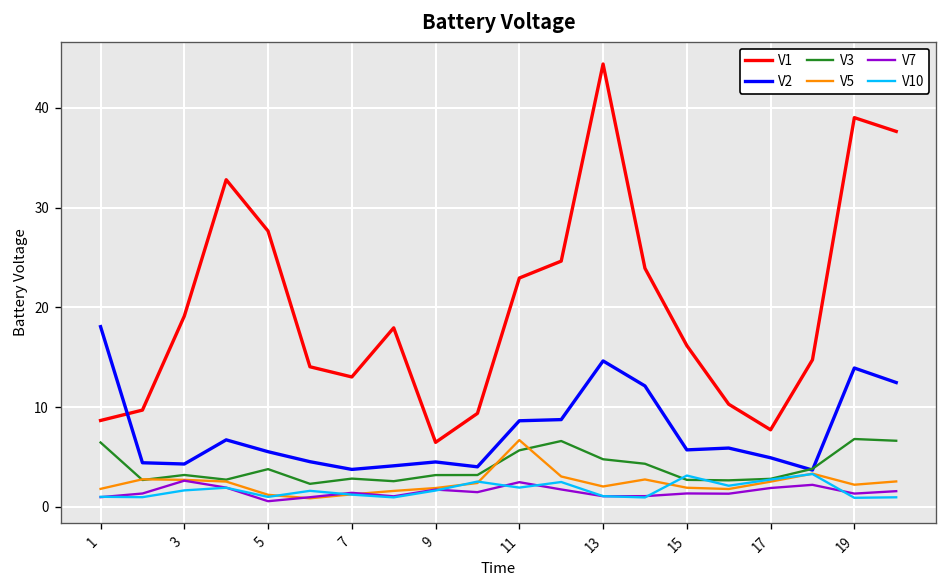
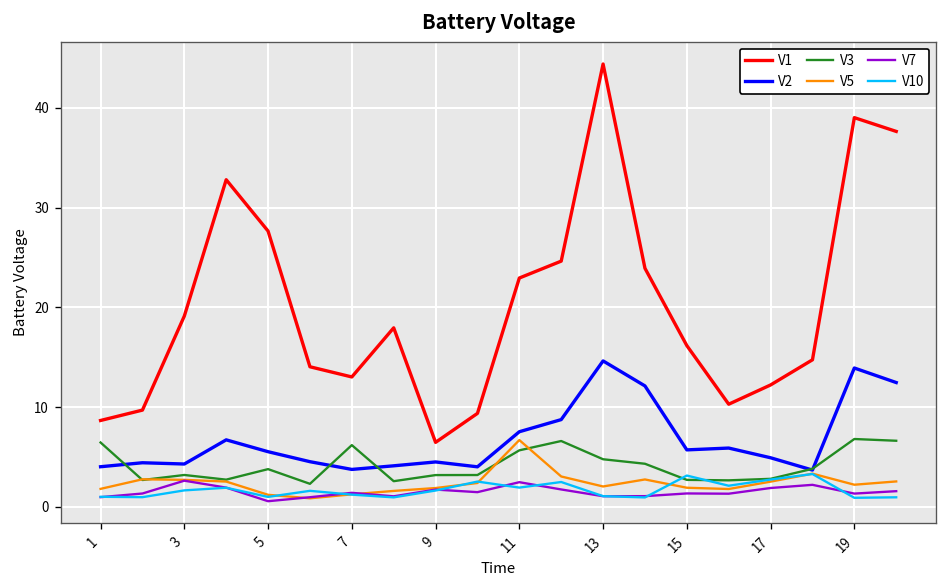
V2, 1: 18 -> 4
V3, 7: 3 -> 6
V2, 11: 9 -> 8
V1, 17: 8 -> 12
